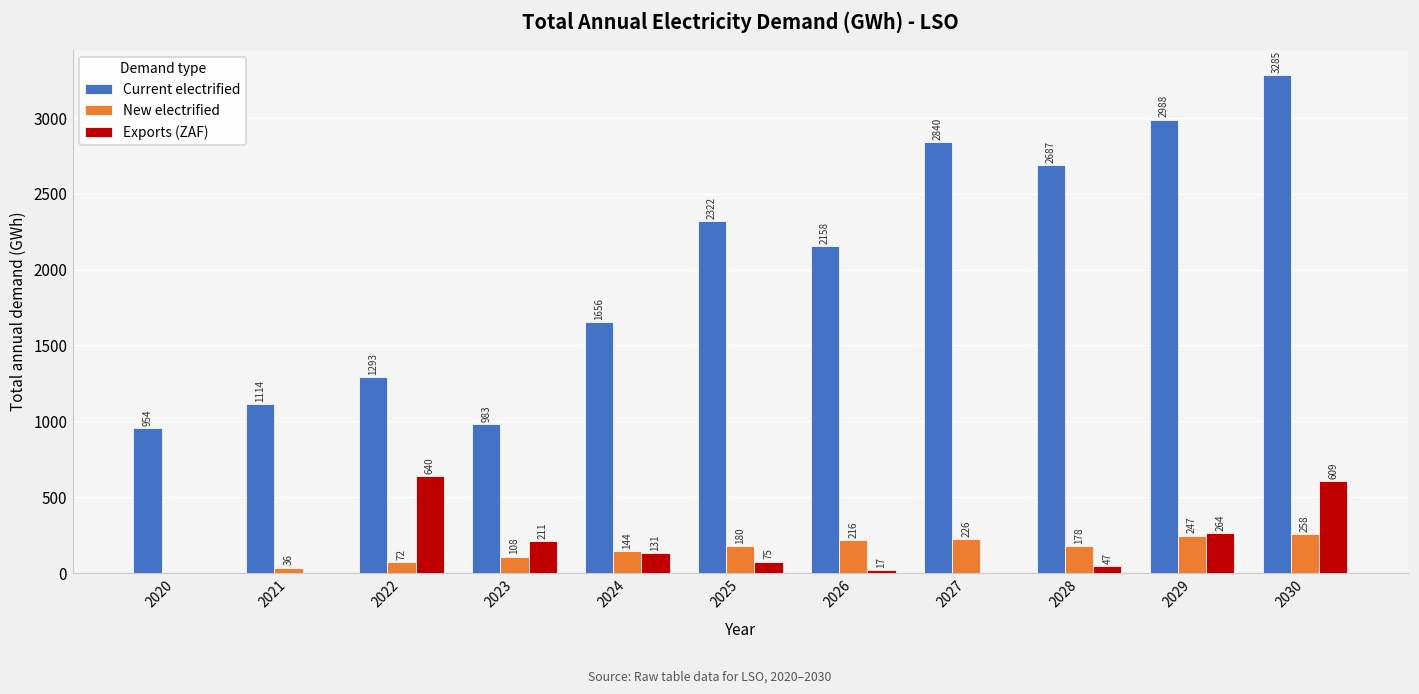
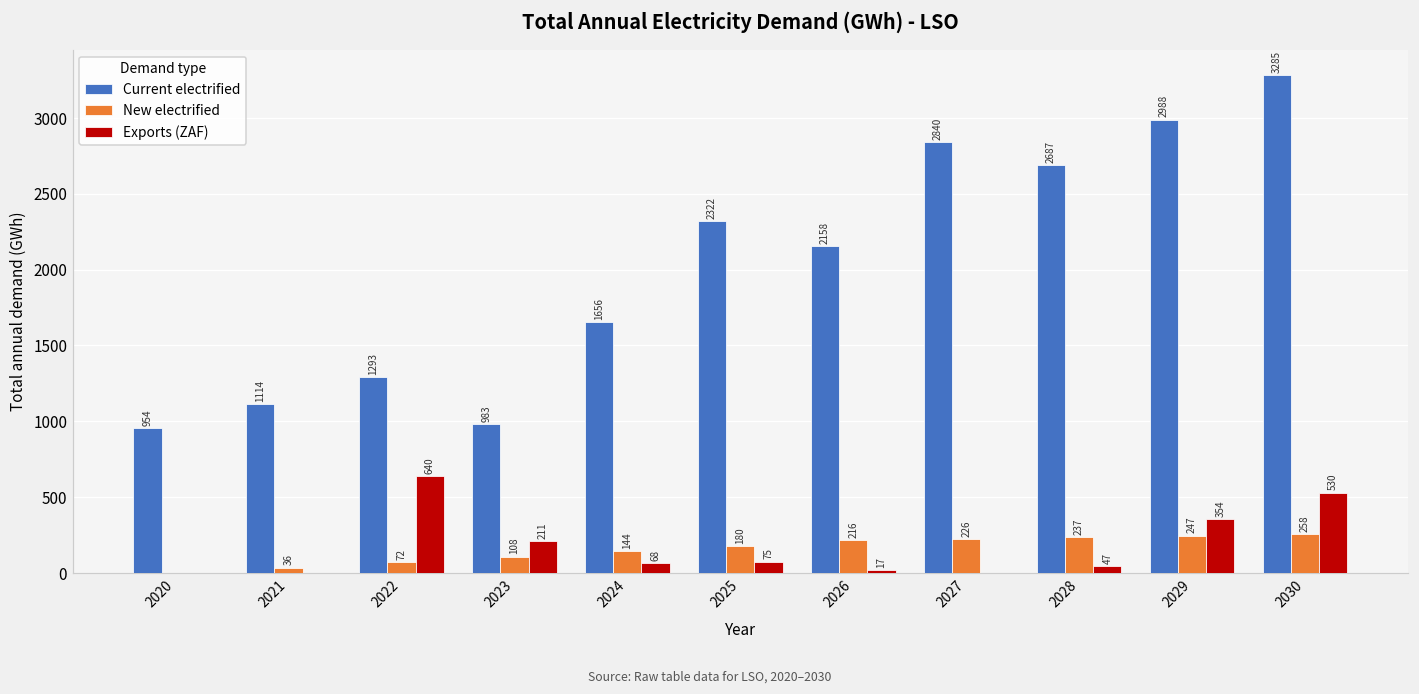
Exports (ZAF), 2024: 131 -> 68
New electrified, 2028: 178 -> 237
Exports (ZAF), 2029: 264 -> 354
Exports (ZAF), 2030: 609 -> 530
